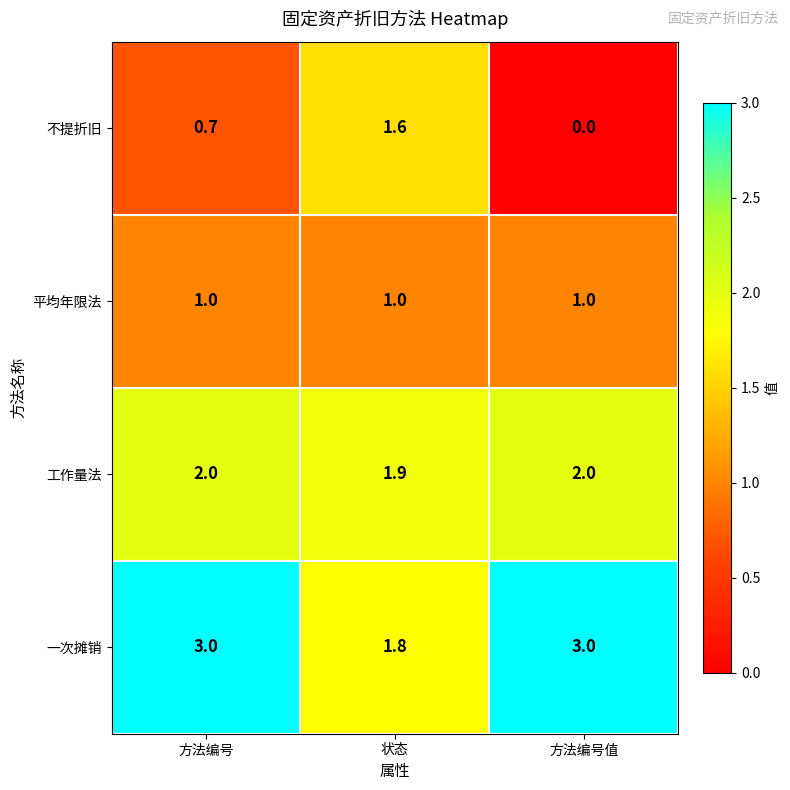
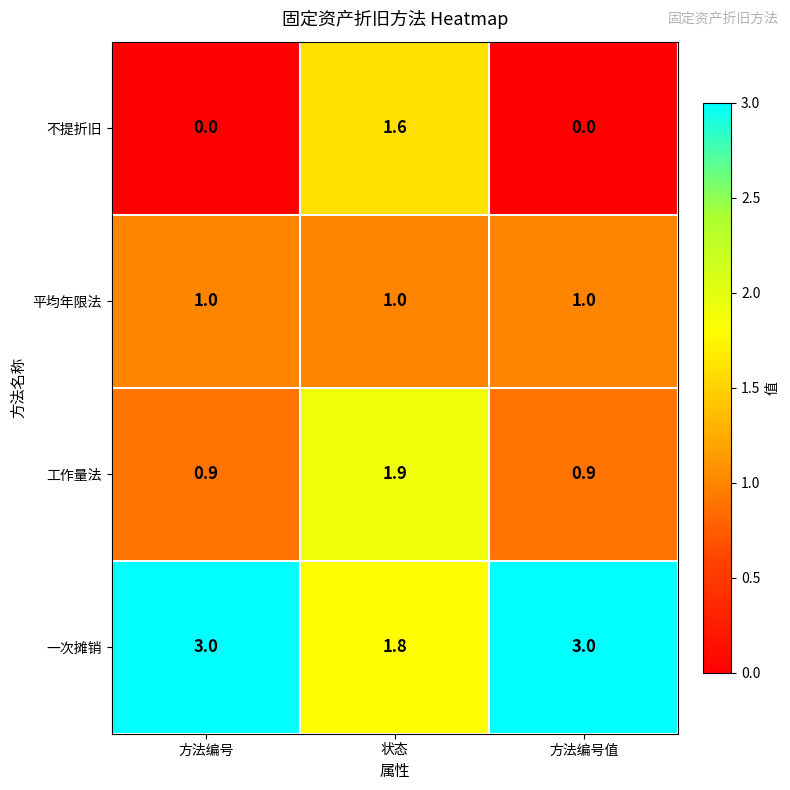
不提折旧, 方法编号: 0.7 -> 0.0
工作量法, 方法编号: 2.0 -> 0.9
工作量法, 方法编号值: 2.0 -> 0.9
